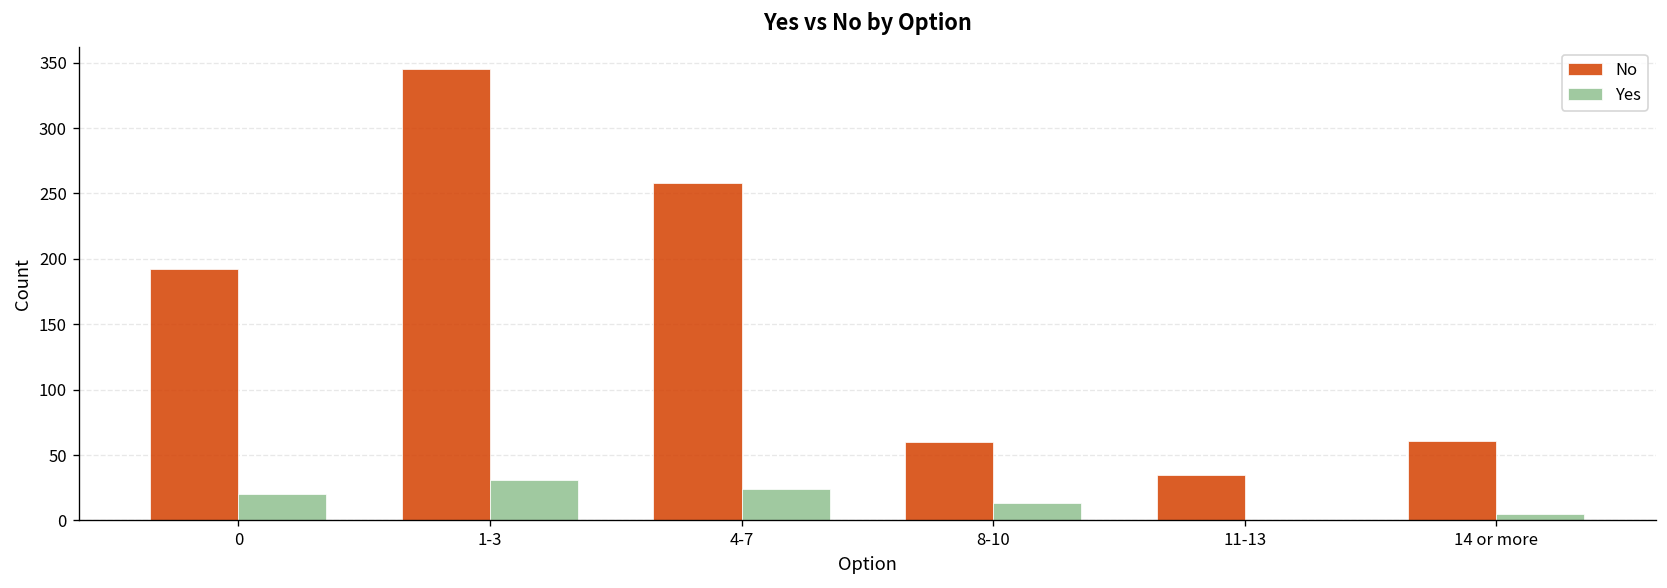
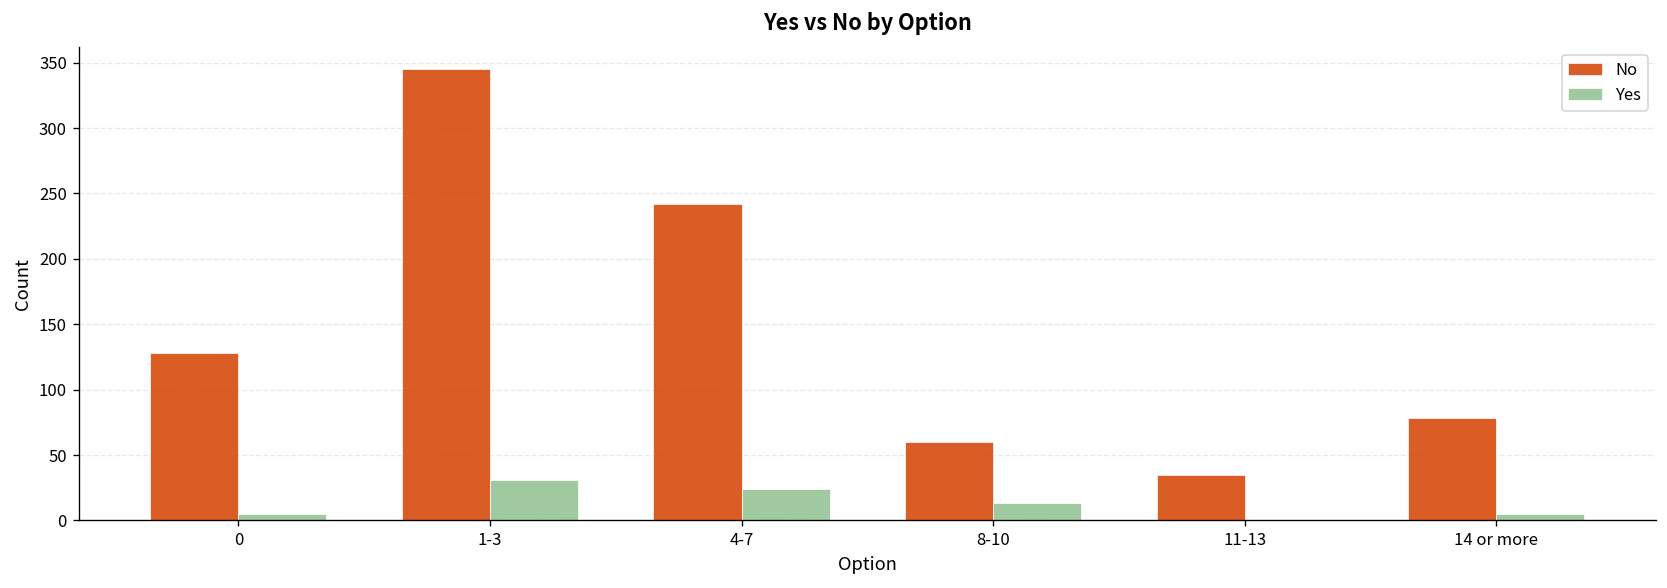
No, 0: 192 -> 128
Yes, 0: 20 -> 5
No, 4-7: 258 -> 242
No, 14 or more: 61 -> 78
